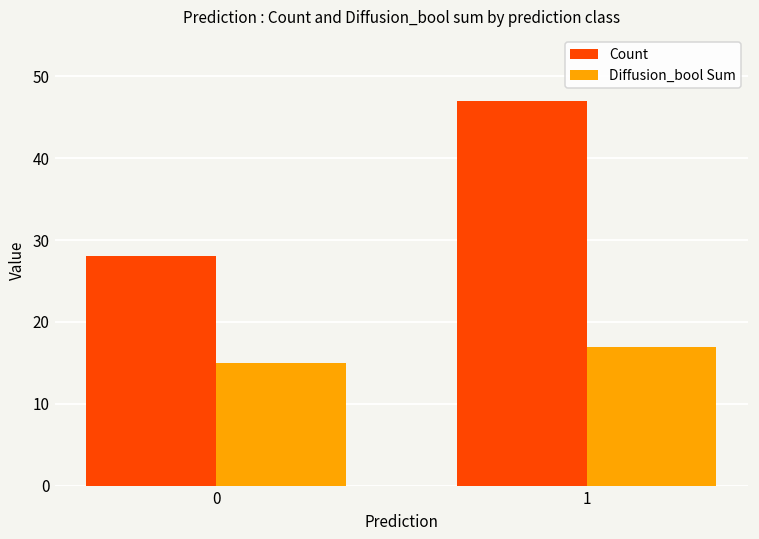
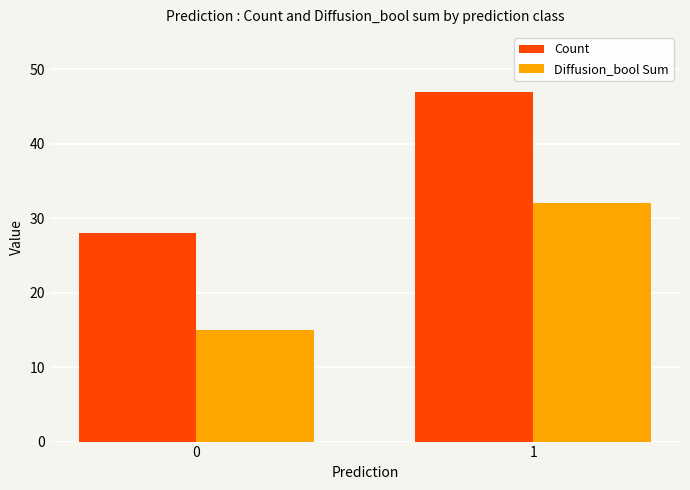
Diffusion_bool Sum, 1: 17 -> 32
